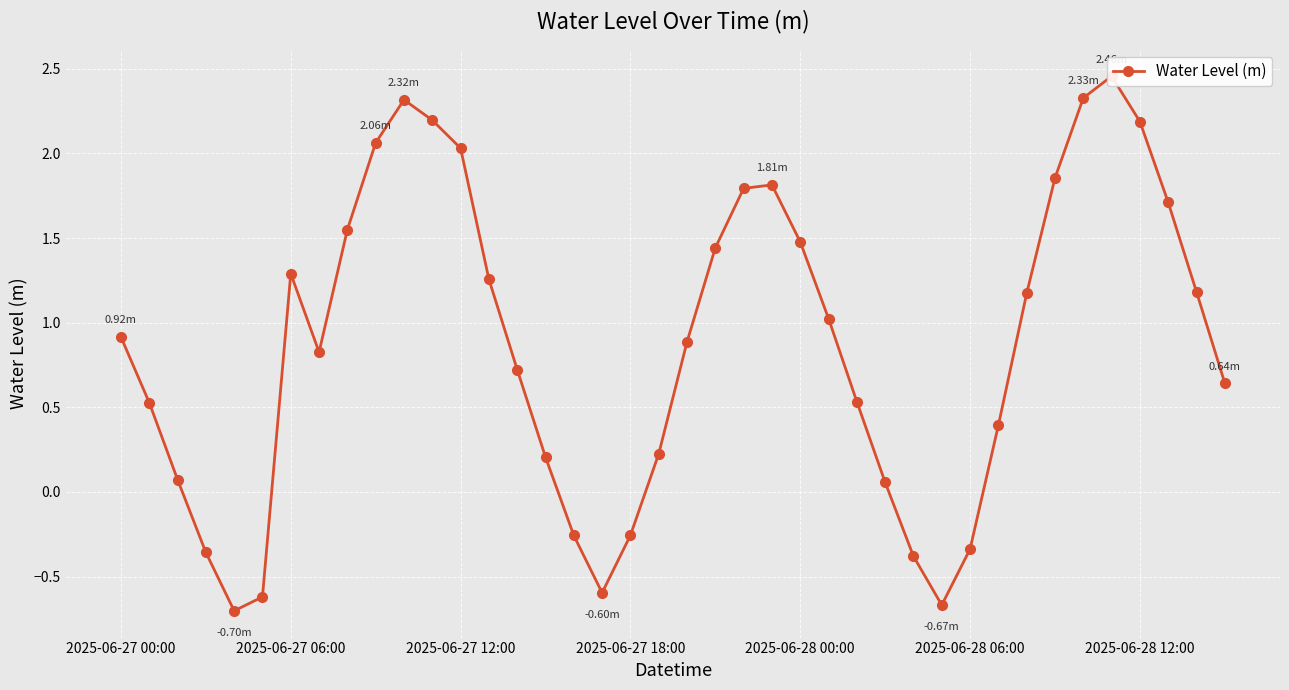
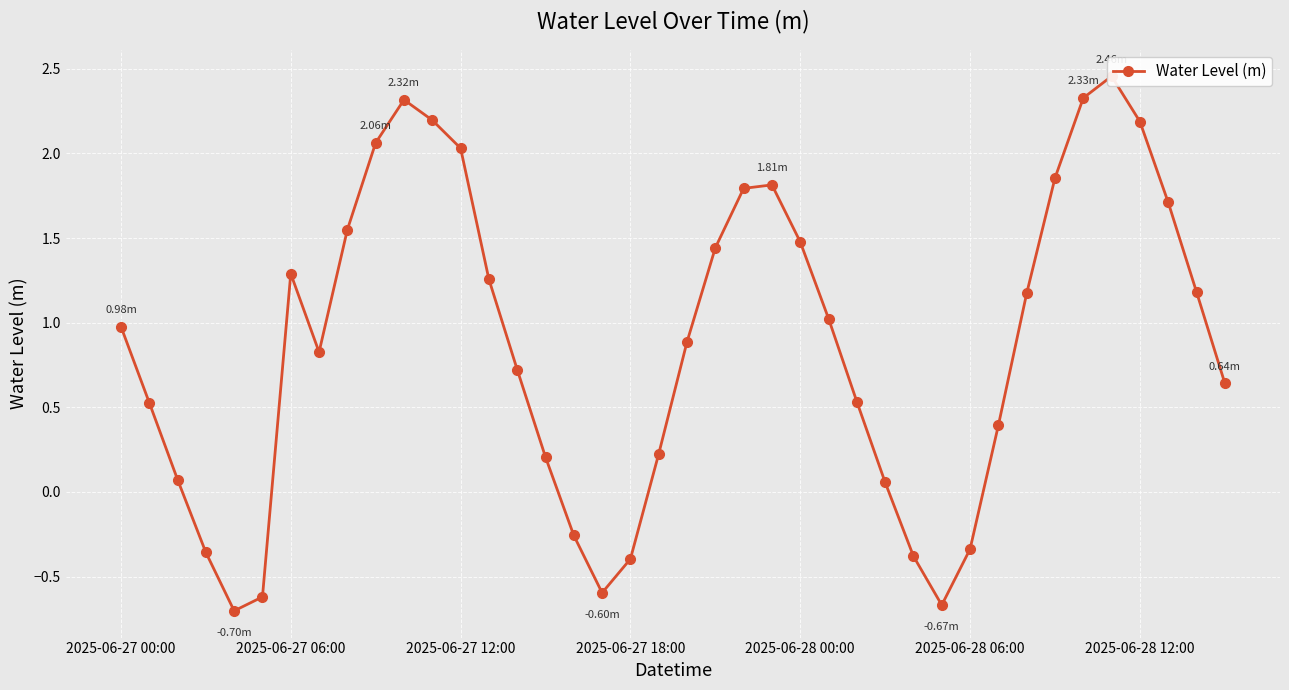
2025-06-27 00:00: 0.92m -> 0.98m
2025-06-27 18:00: -0.26 -> -0.40
